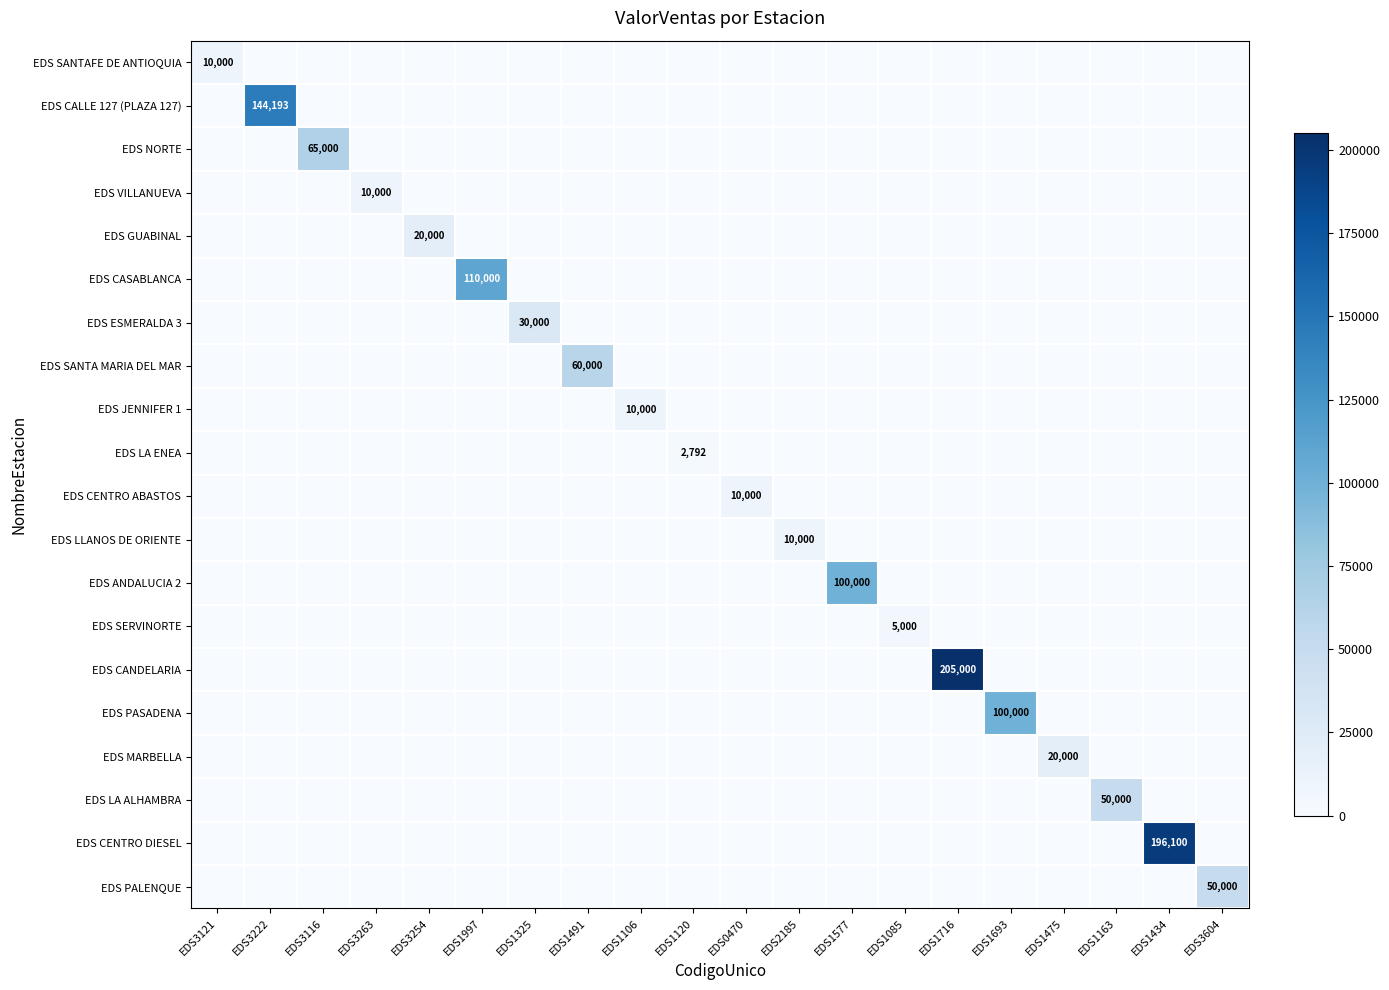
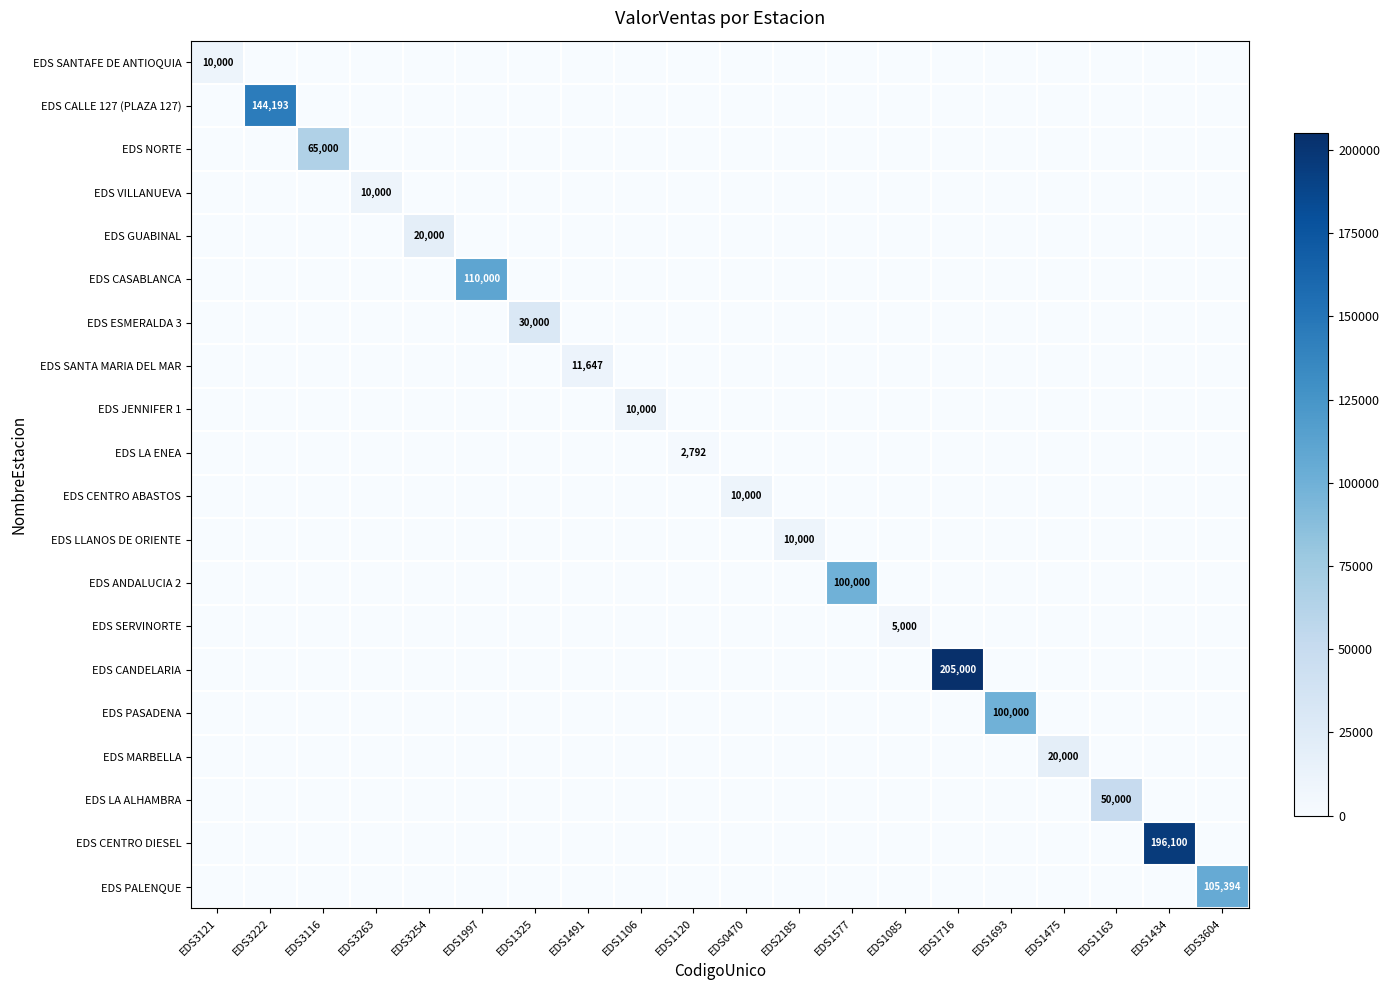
EDS SANTA MARIA DEL MAR, EDS1491: 60,000 -> 11,647
EDS PALENQUE, EDS3604: 50,000 -> 105,394
